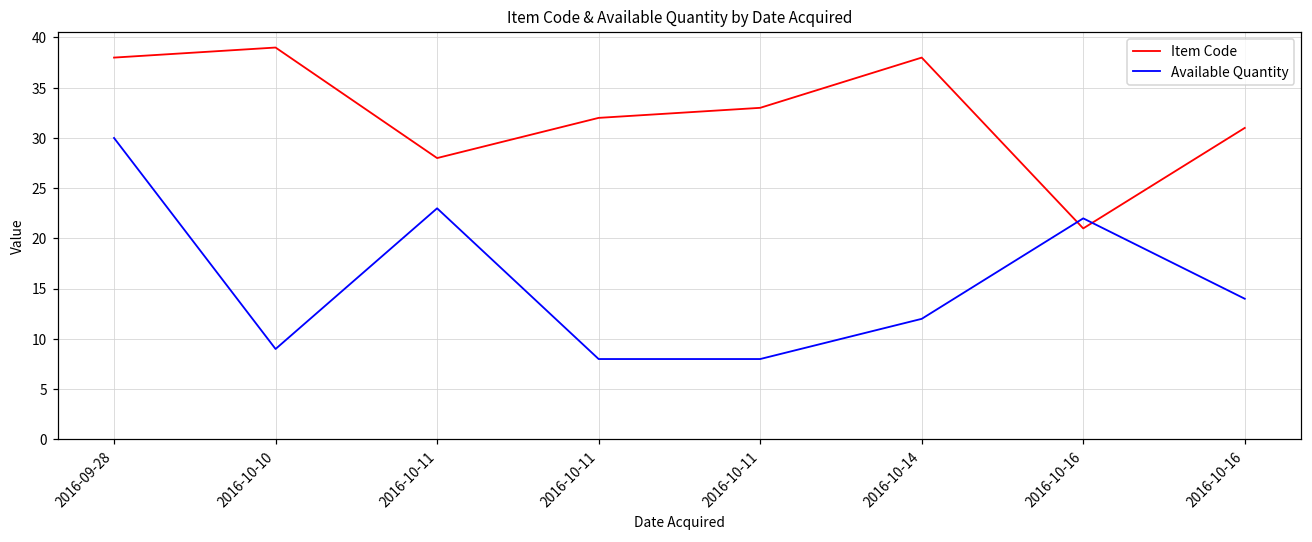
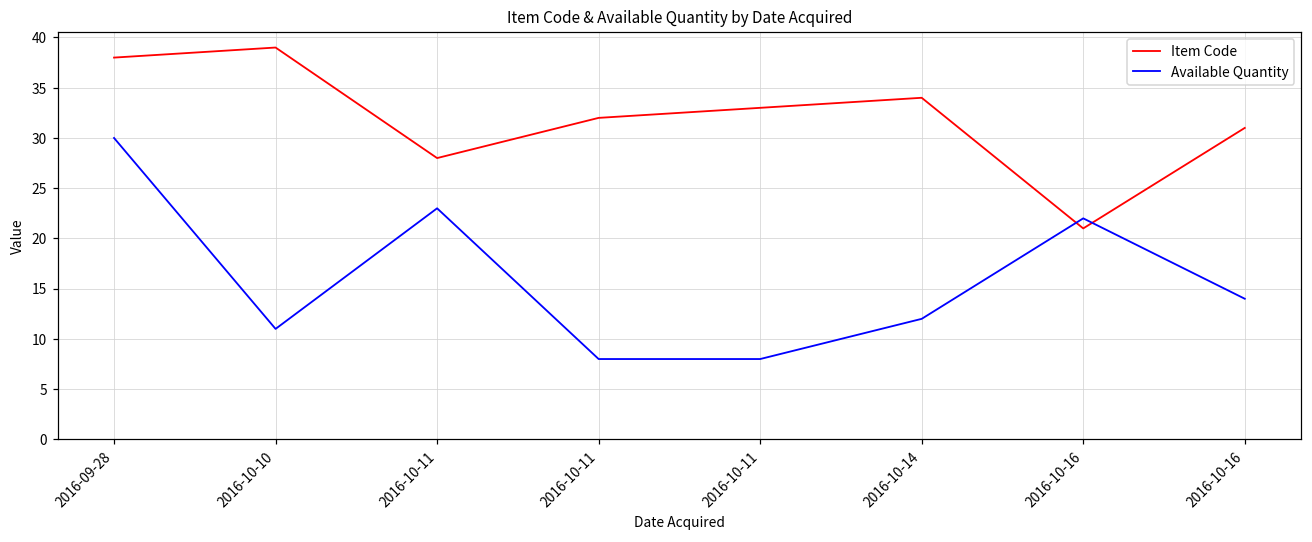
Available Quantity, 2016-10-10: 9 -> 11
Item Code, 2016-10-14: 38 -> 34
